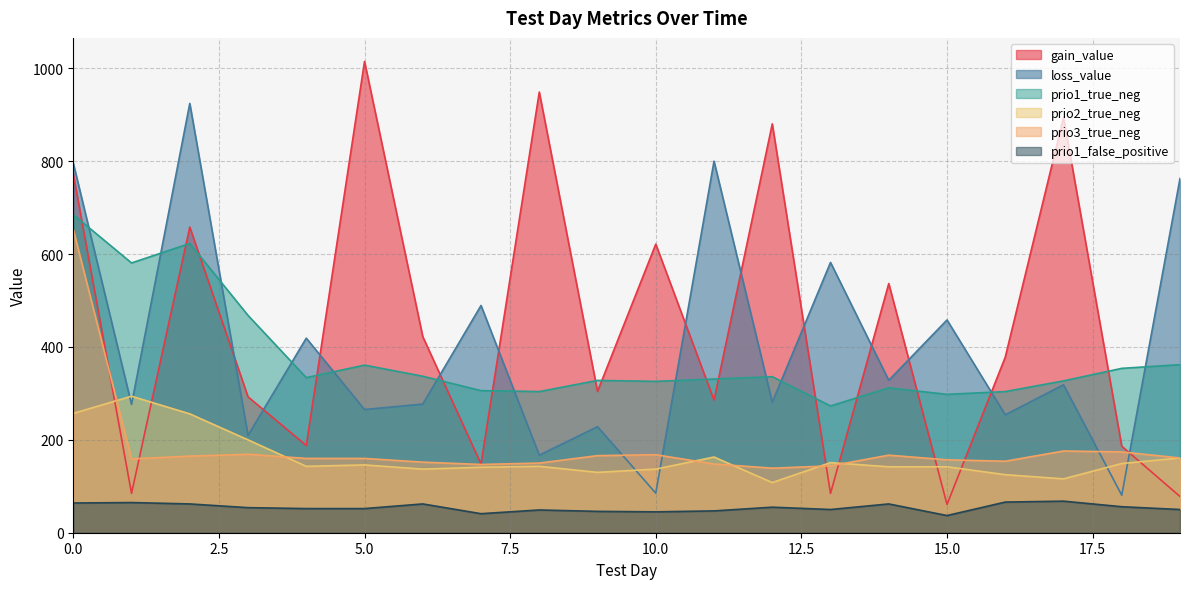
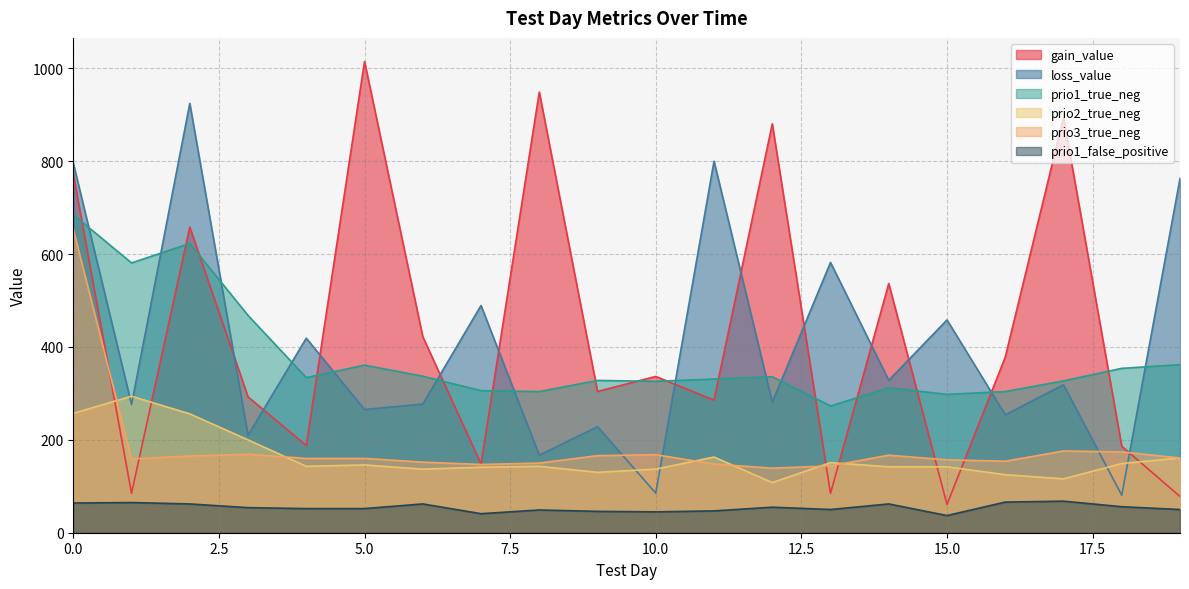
gain_value, 10.0: 620 -> 340
